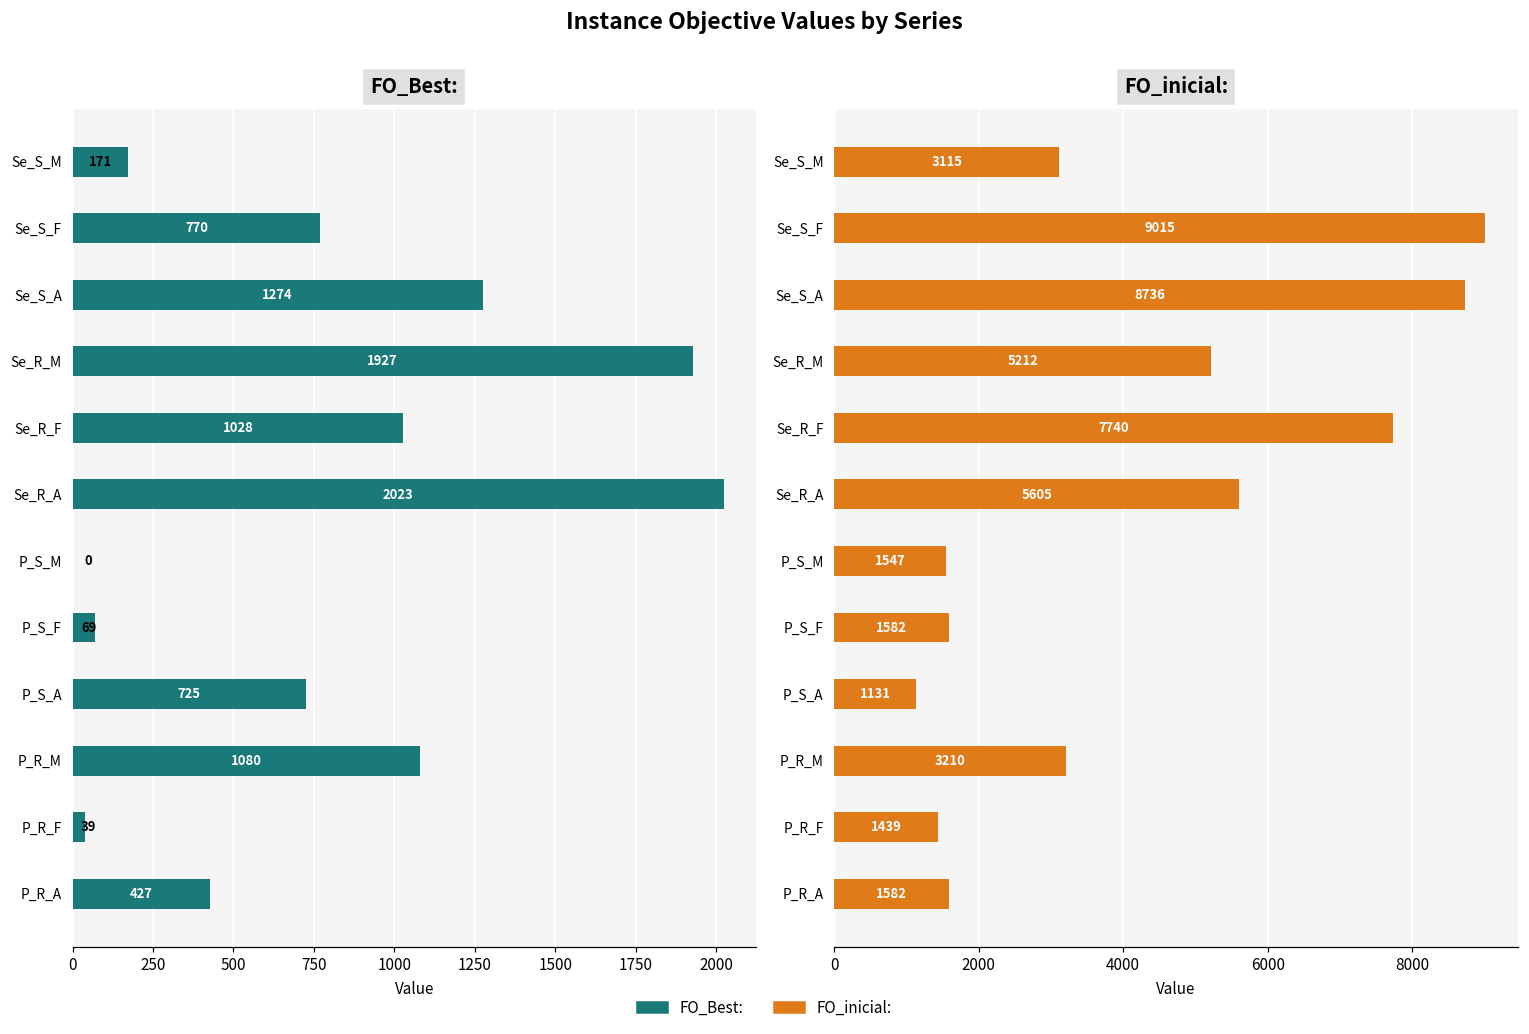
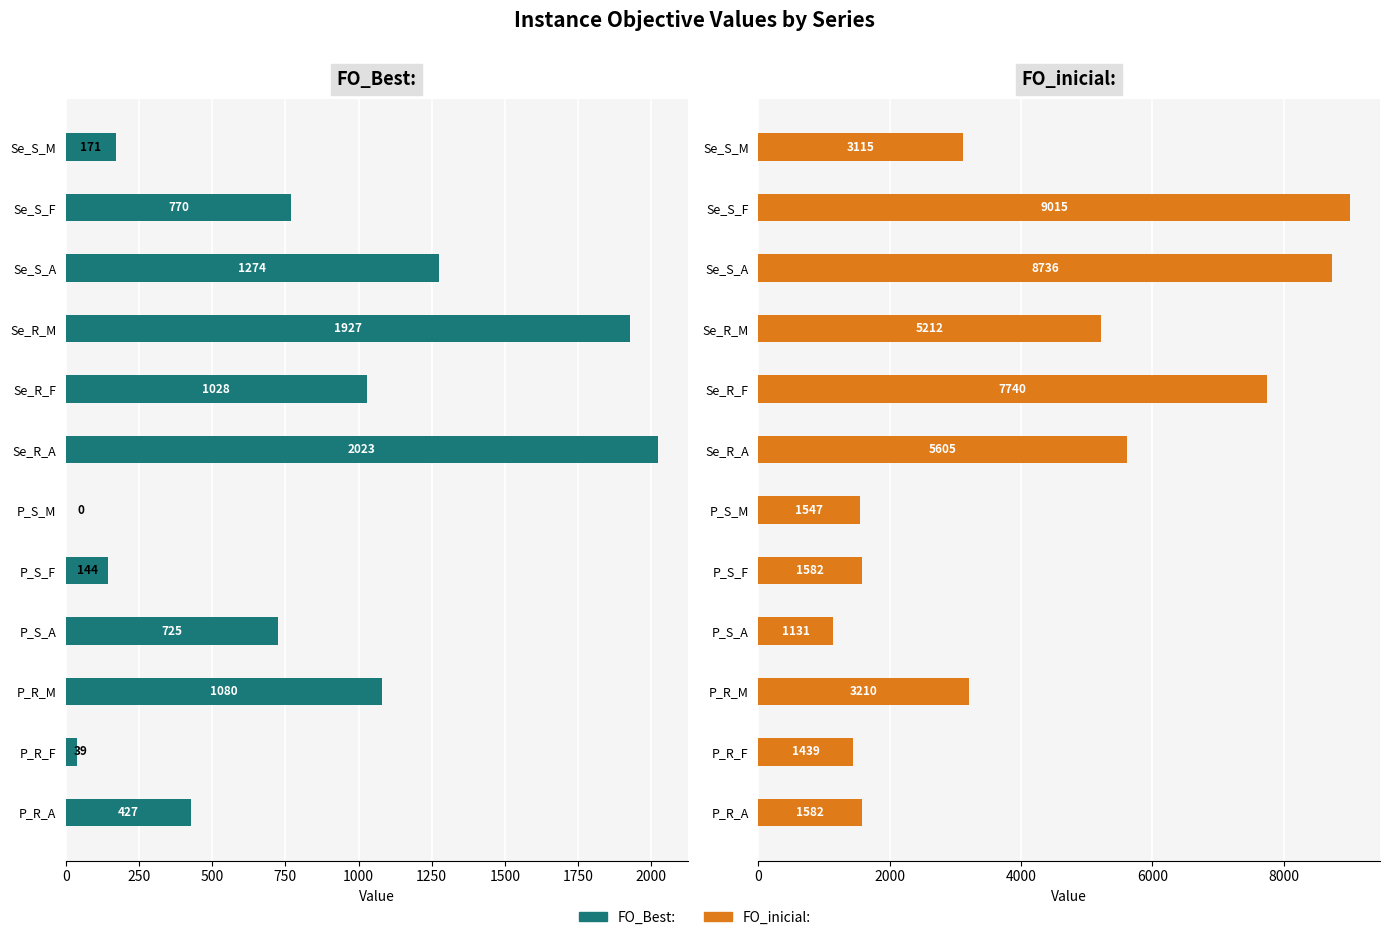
FO_Best:, P_S_F: 69 -> 144
